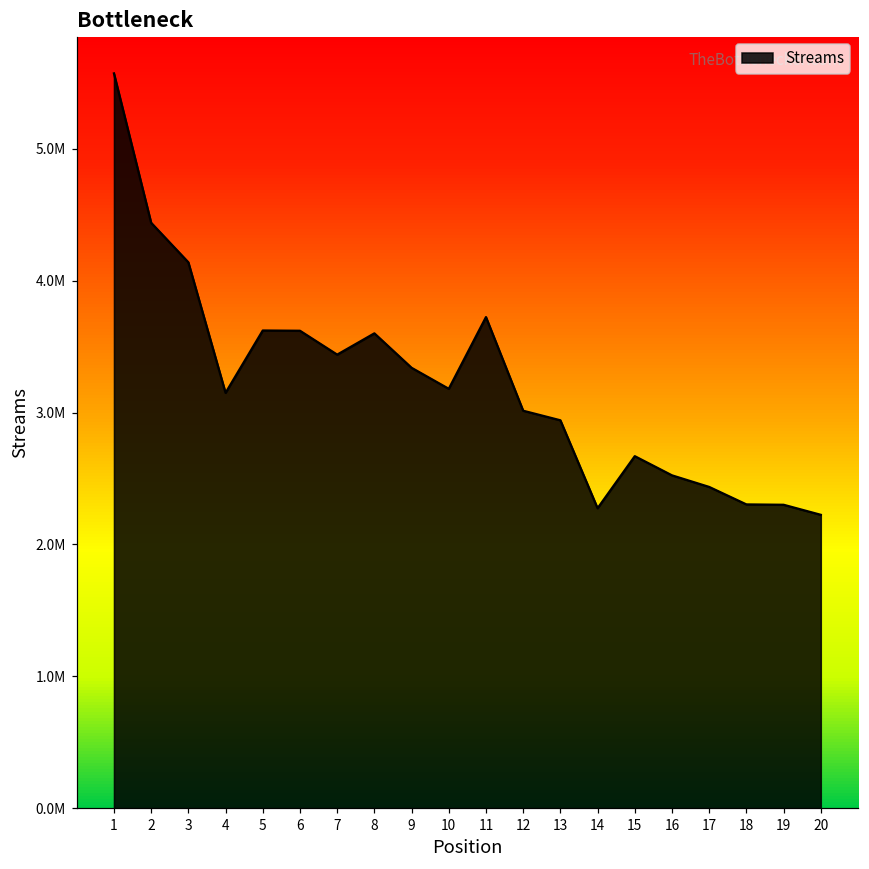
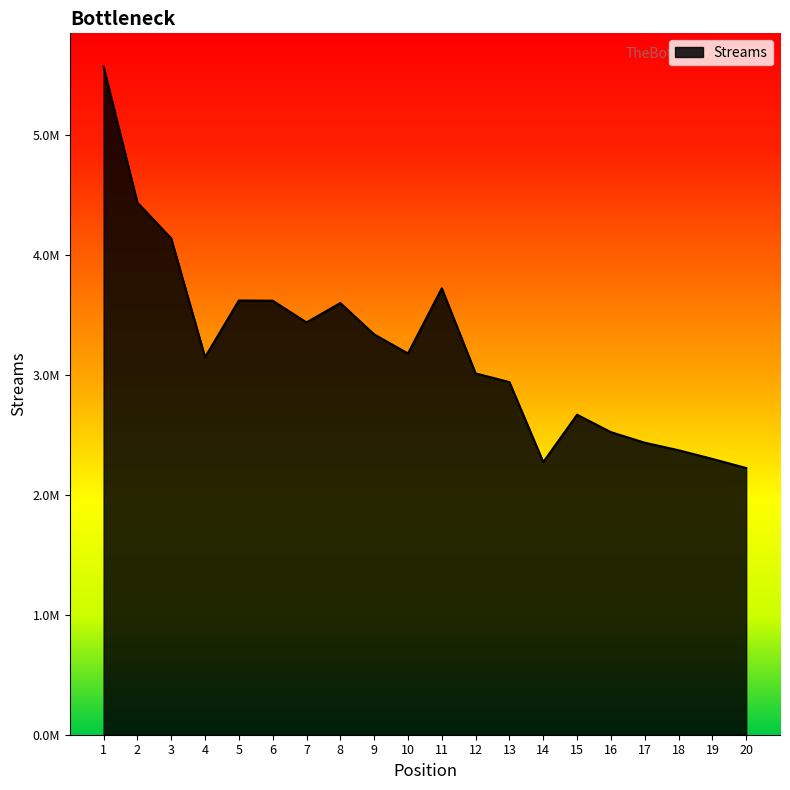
18: 2300000 -> 2370000
